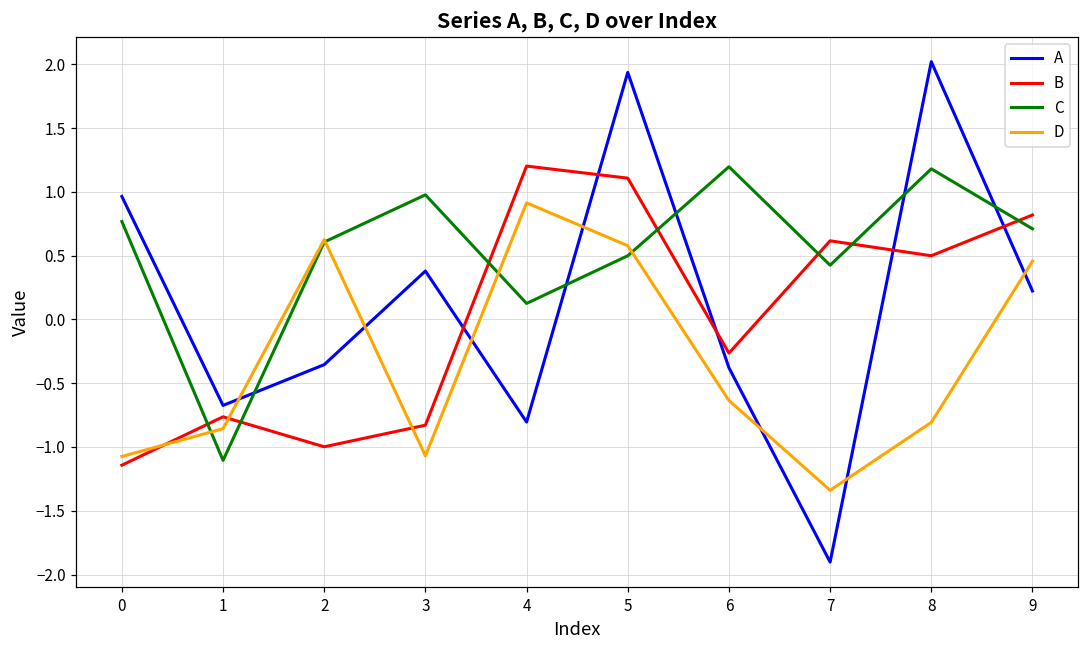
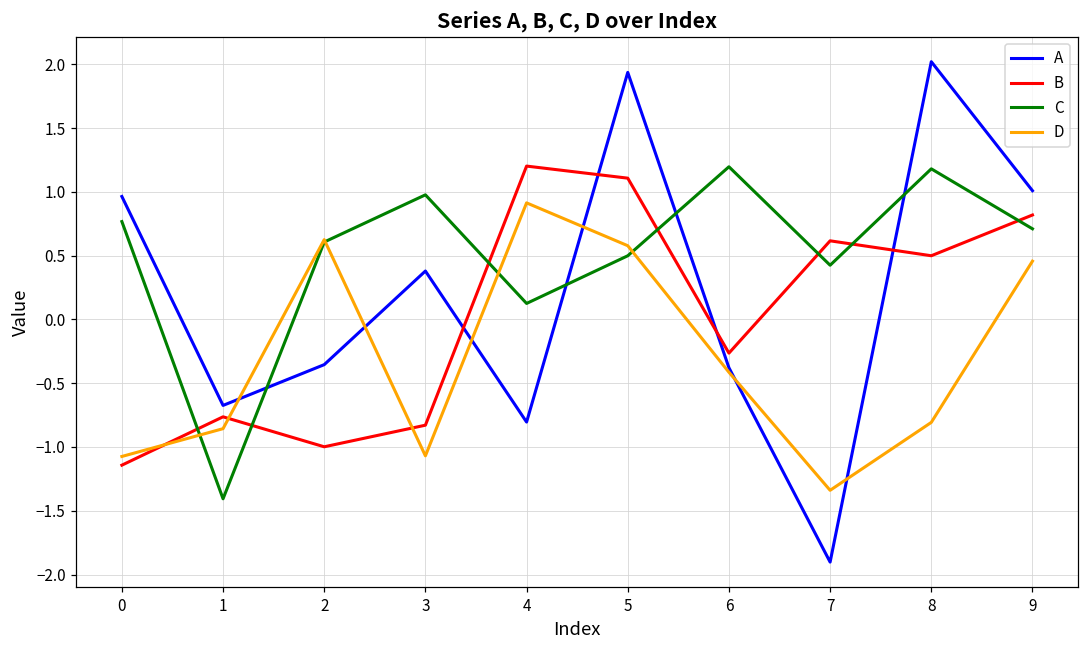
C, 1: -1.11 -> -1.41
D, 6: -0.64 -> -0.41
A, 9: 0.22 -> 1.01
